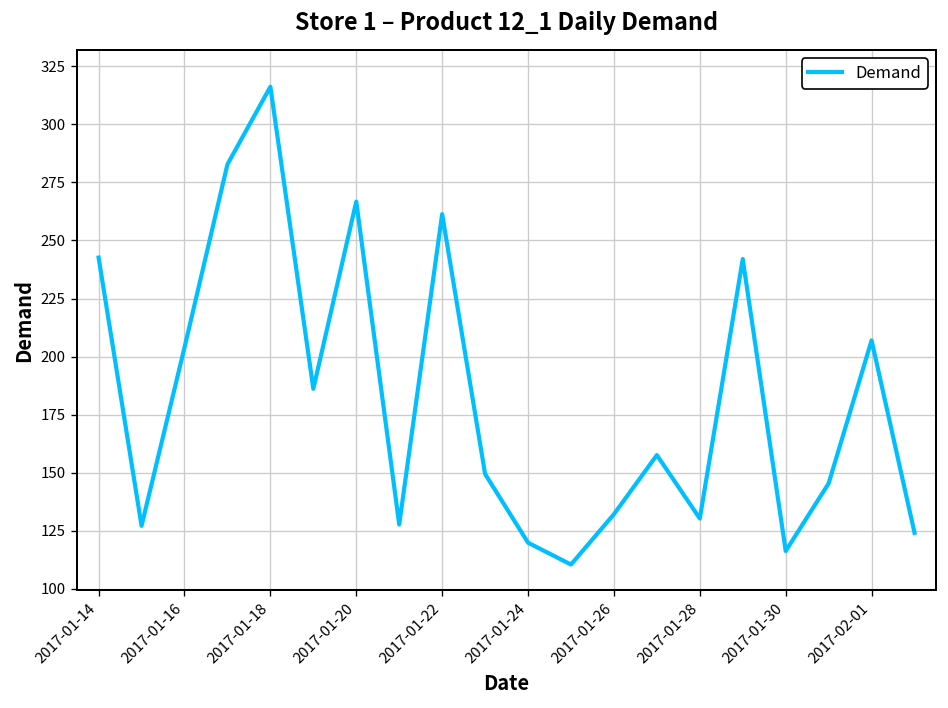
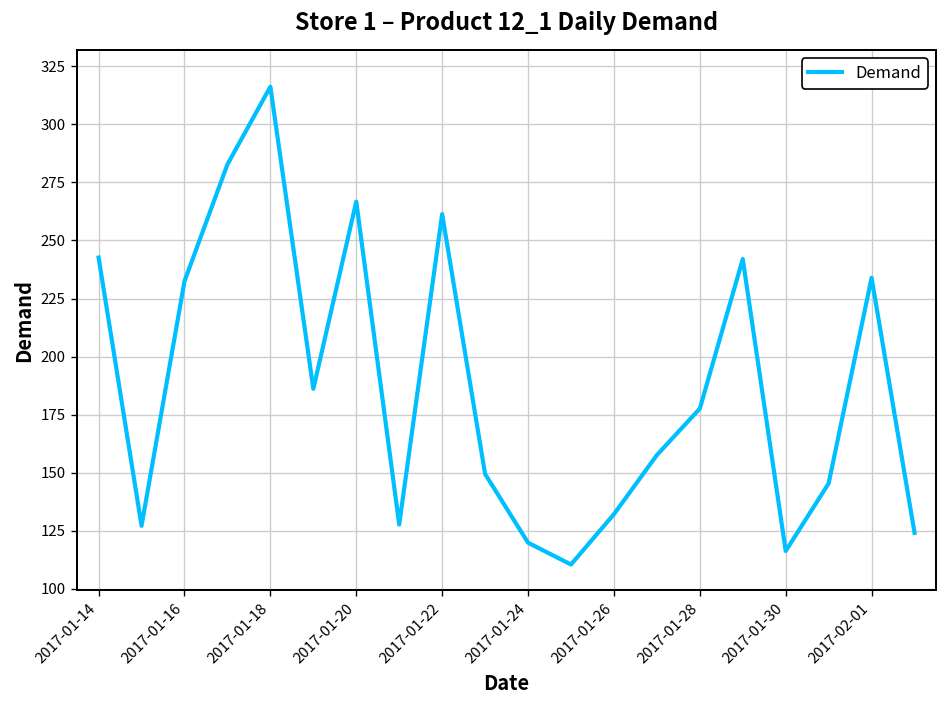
2017-01-16: 204 -> 232
2017-01-28: 130 -> 178
2017-02-01: 207 -> 234
